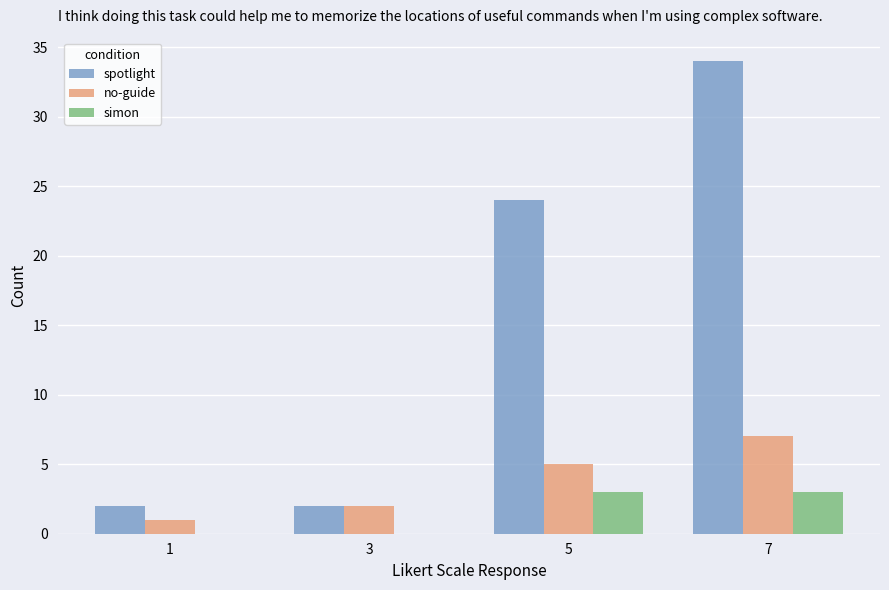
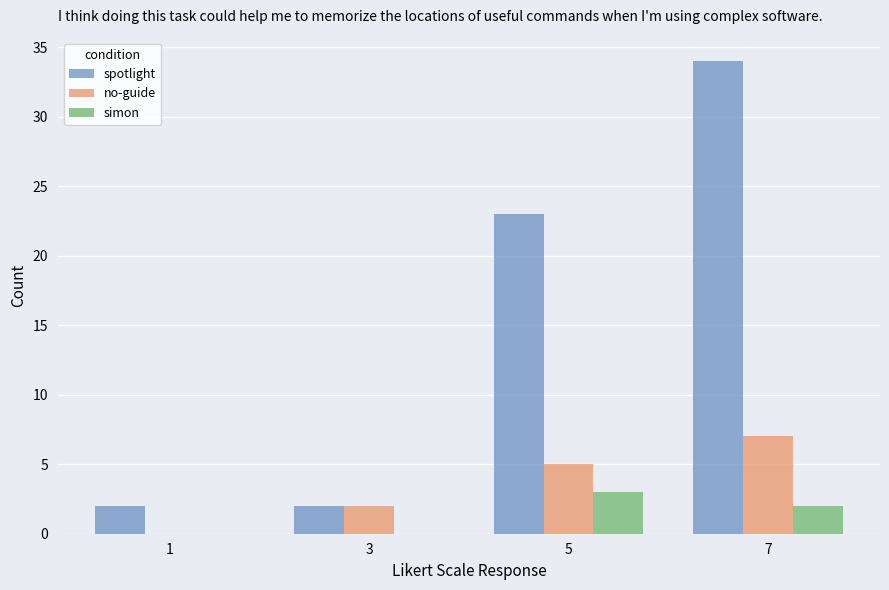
no-guide, 1: 1 -> 0
spotlight, 5: 24 -> 23
simon, 7: 3 -> 2
